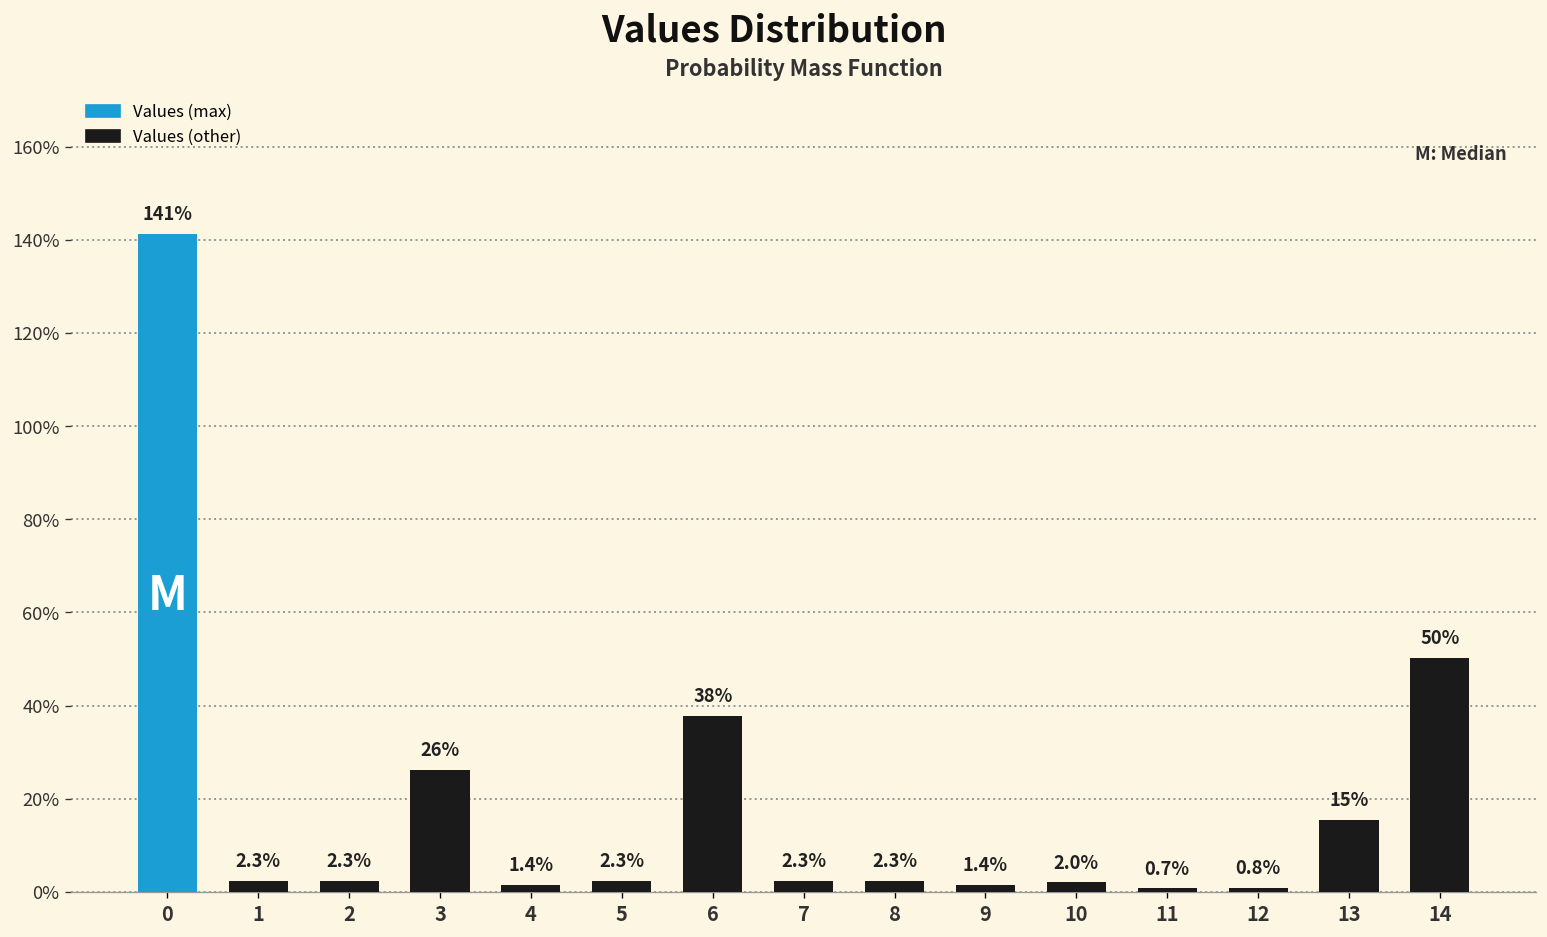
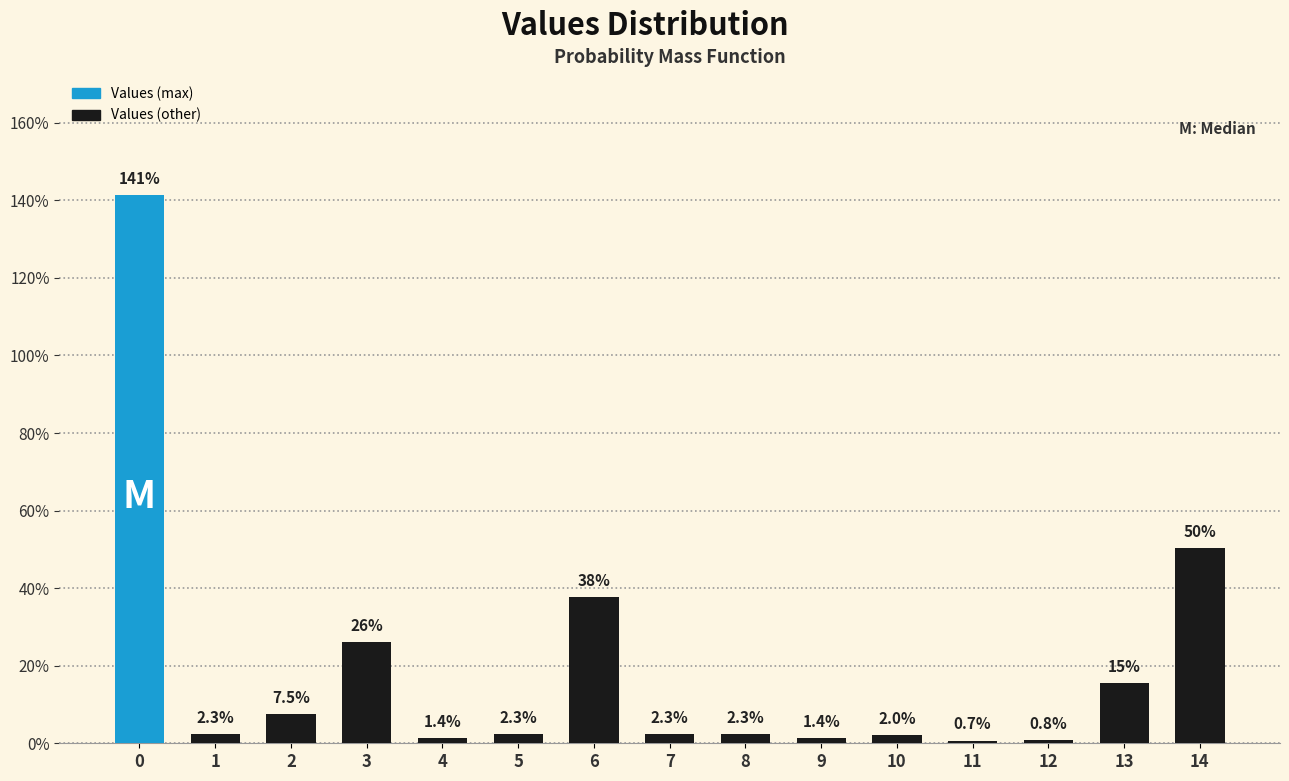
2: 2.3% -> 7.5%
